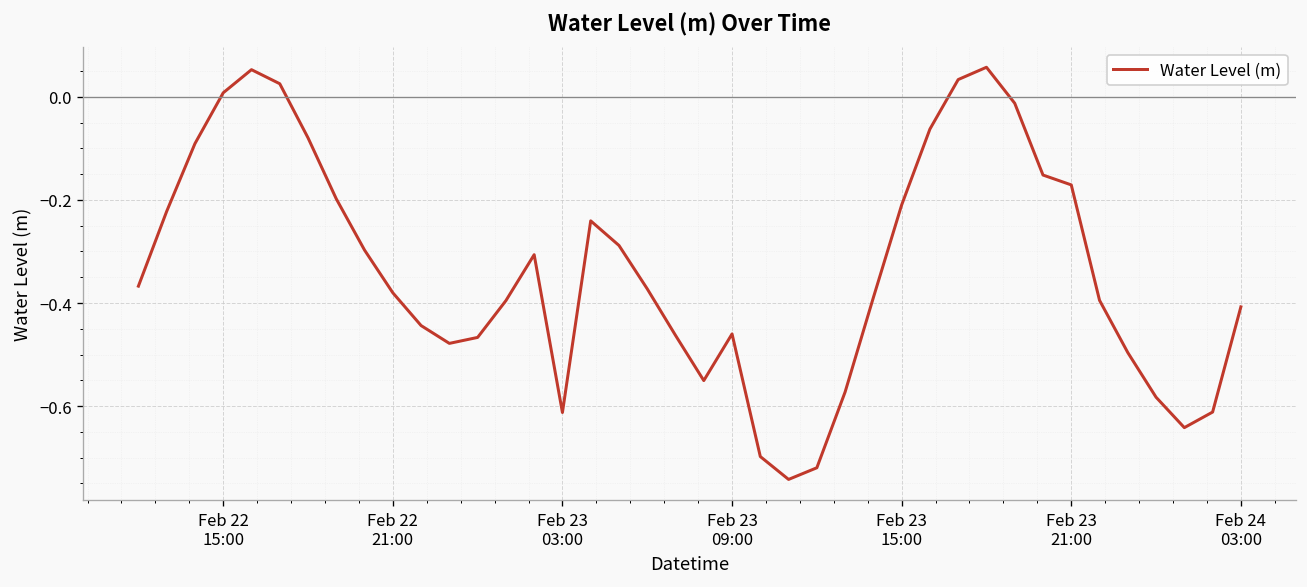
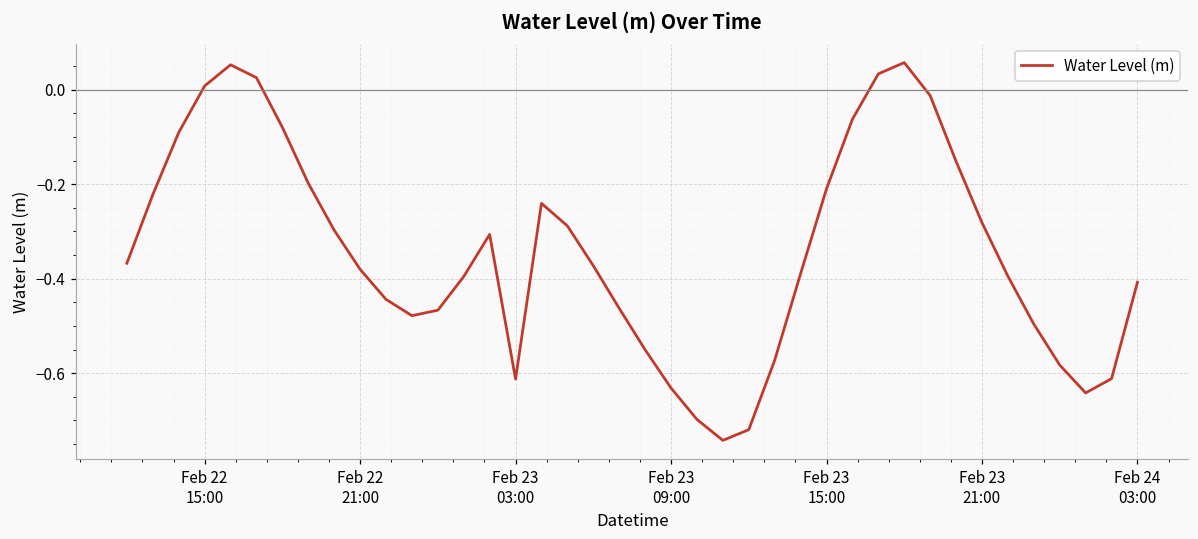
Feb 23 09:00: -0.46 -> -0.63
Feb 23 21:00: -0.17 -> -0.28
